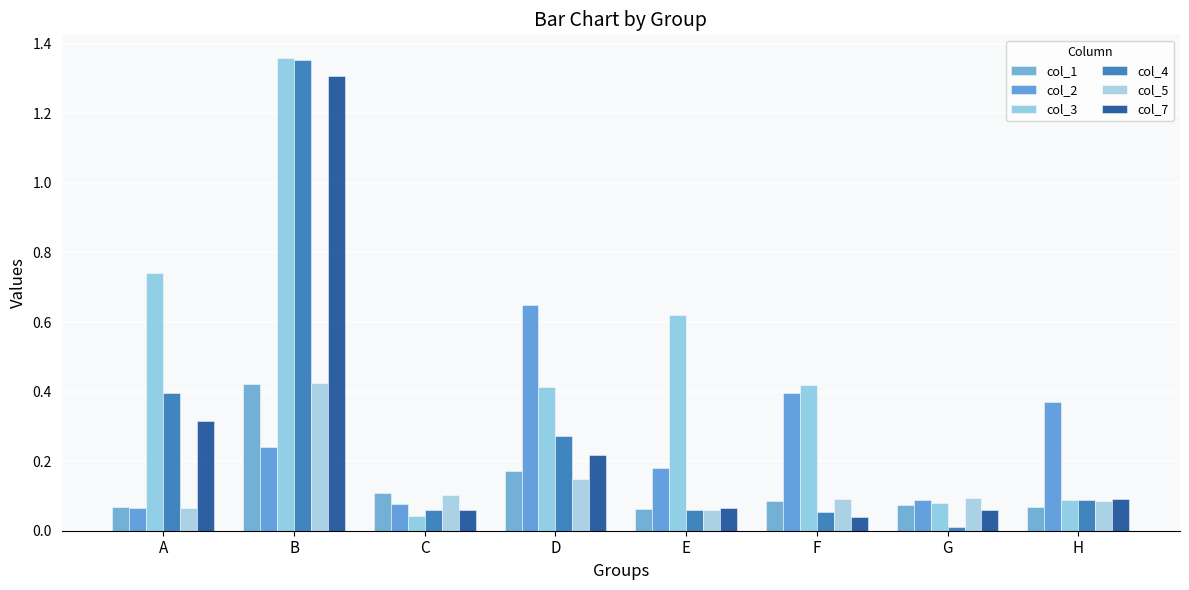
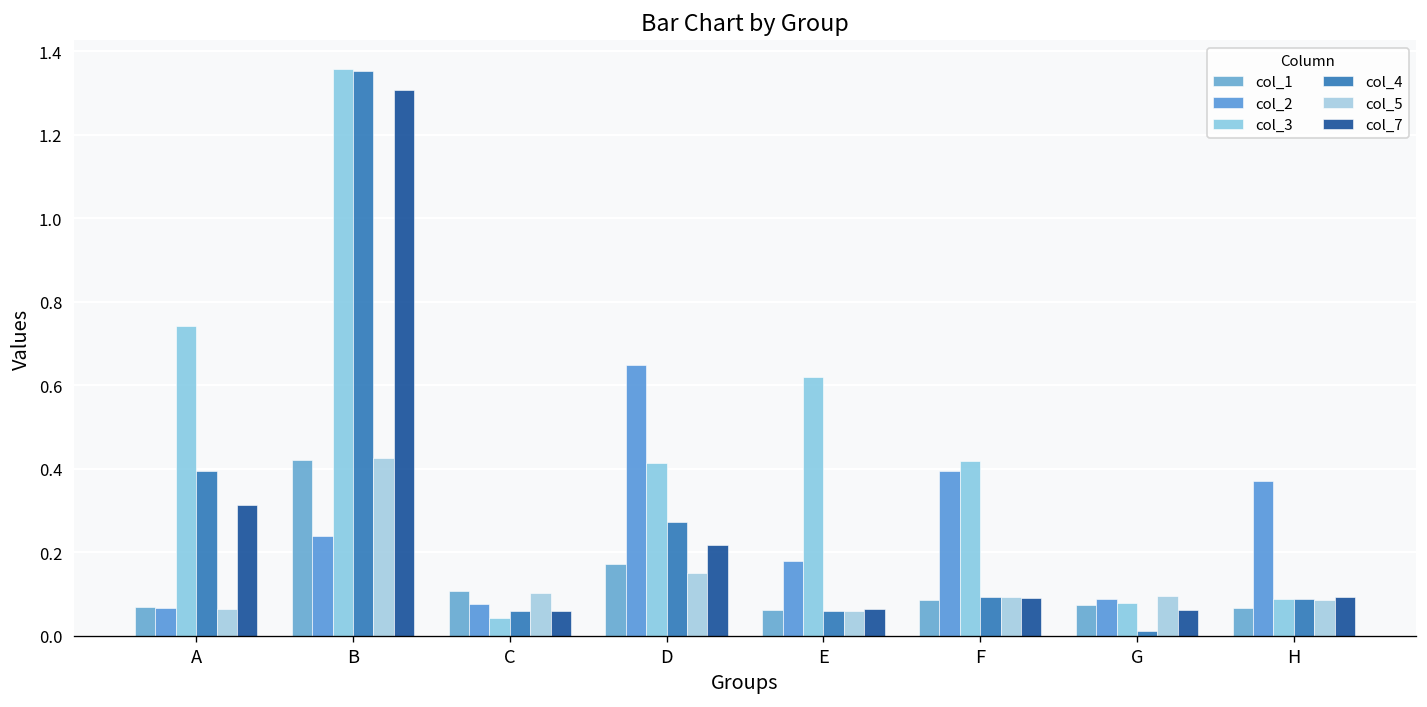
col_4, F: 0.06 -> 0.09
col_7, F: 0.04 -> 0.09
